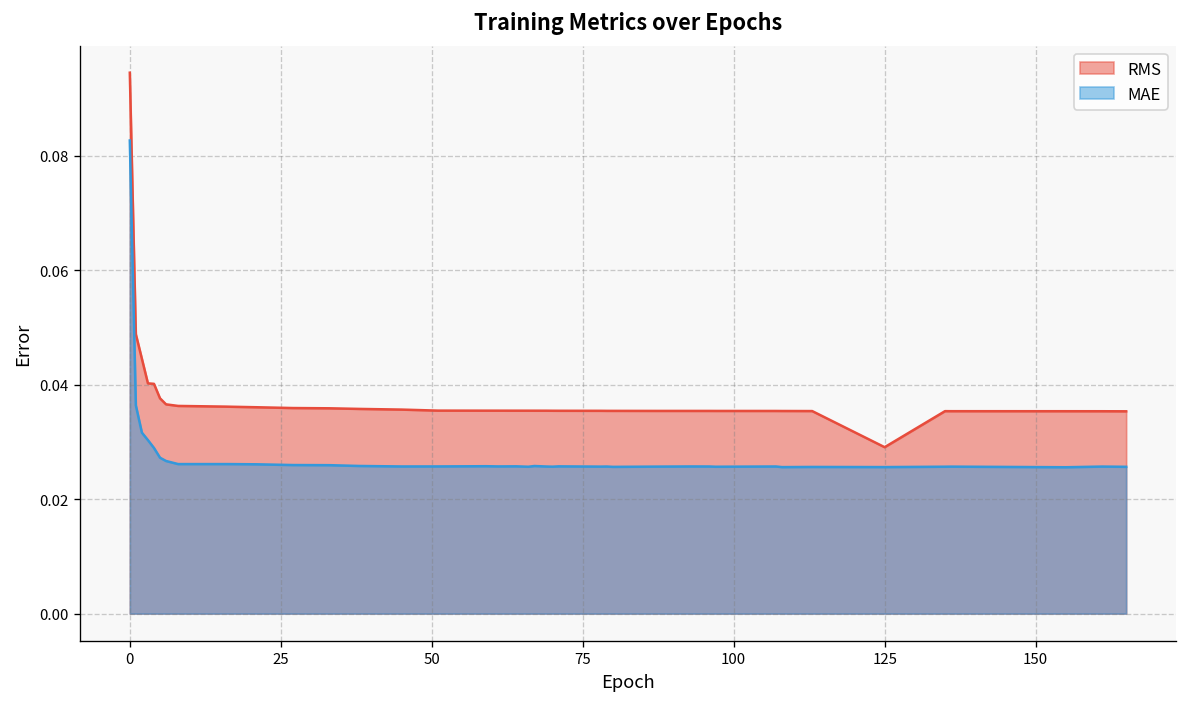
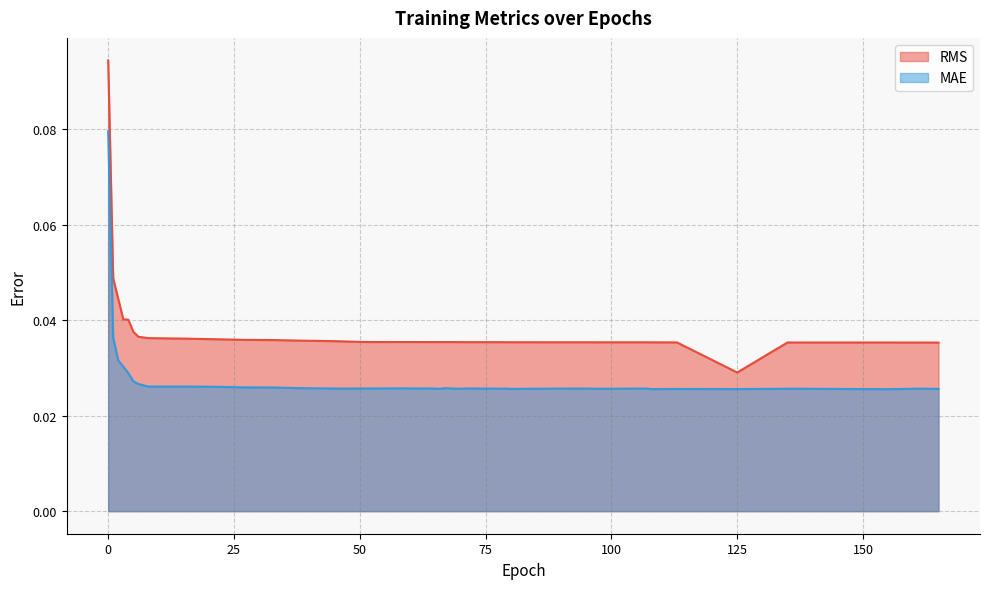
MAE, 0: 0.083 -> 0.080
